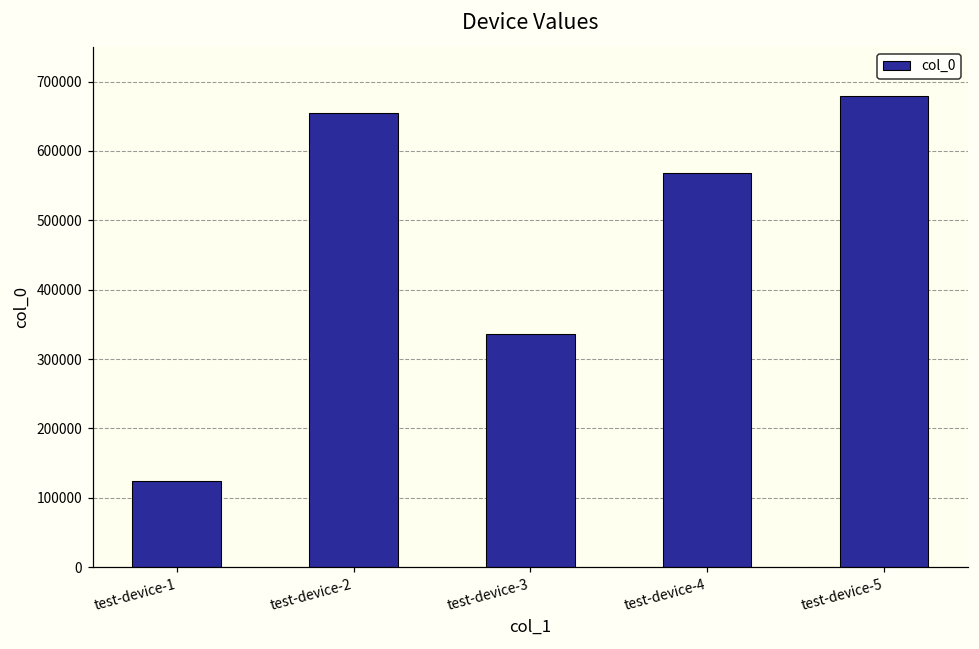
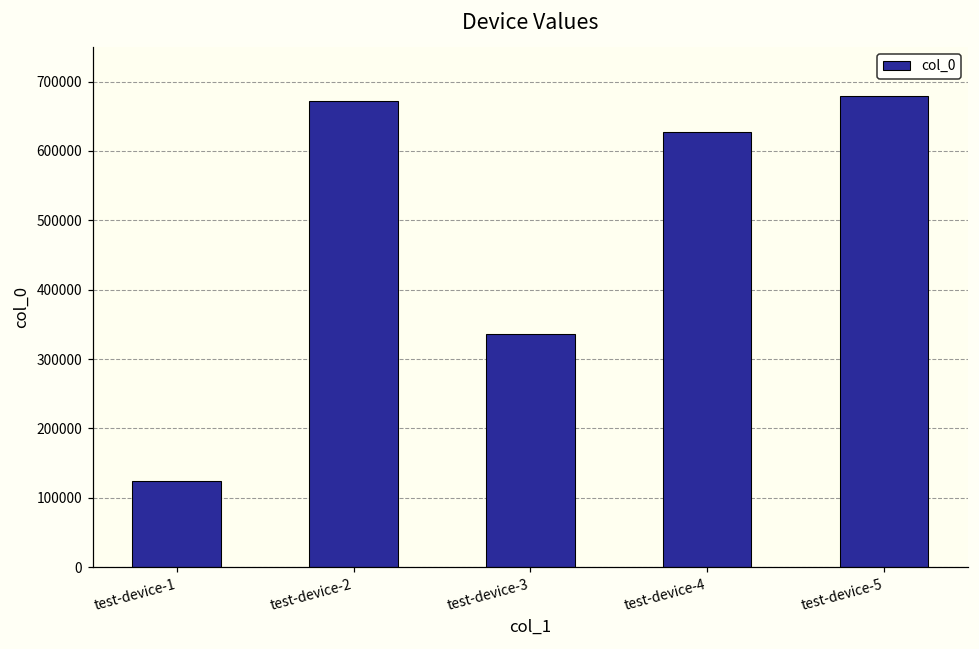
test-device-2: 650000 -> 670000
test-device-4: 570000 -> 630000
